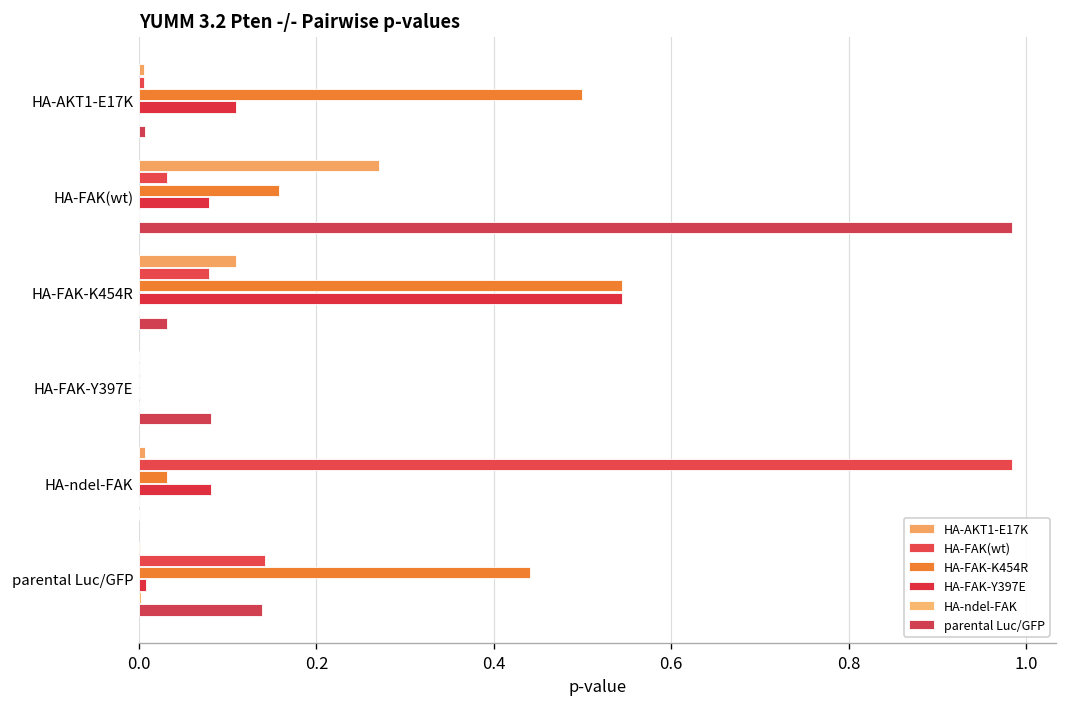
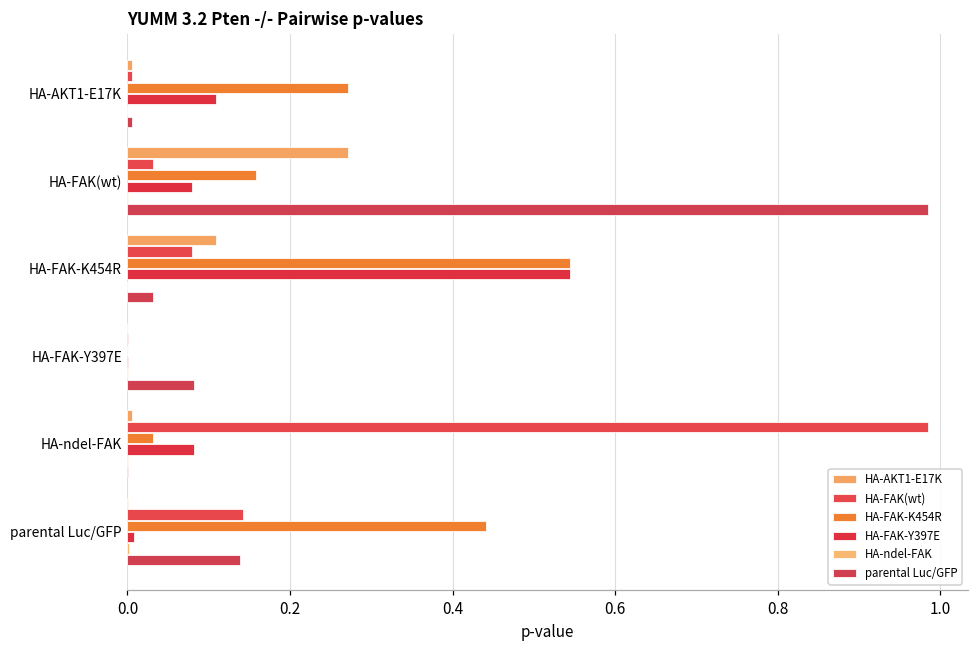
HA-FAK-K454R, HA-AKT1-E17K: 0.50 -> 0.27
